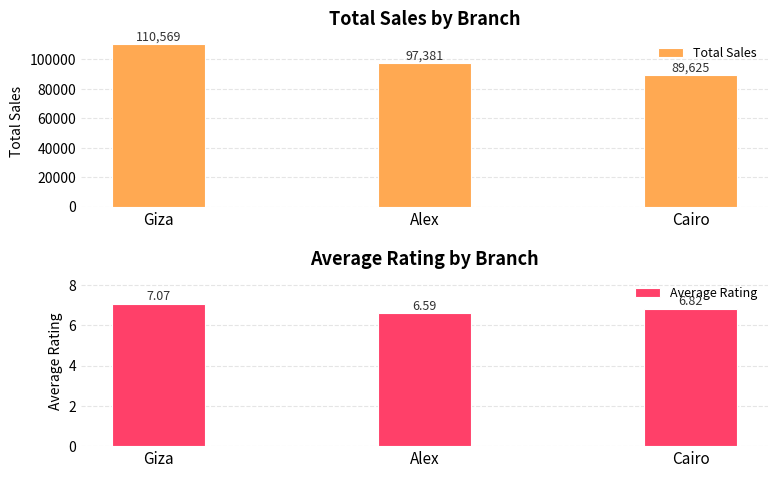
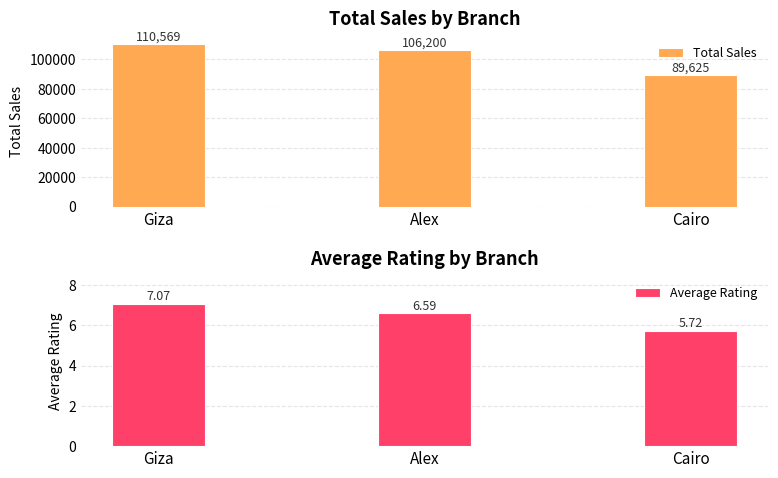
Total Sales by Branch, Alex: 97,381 -> 106,200
Average Rating by Branch, Cairo: 6.82 -> 5.72
